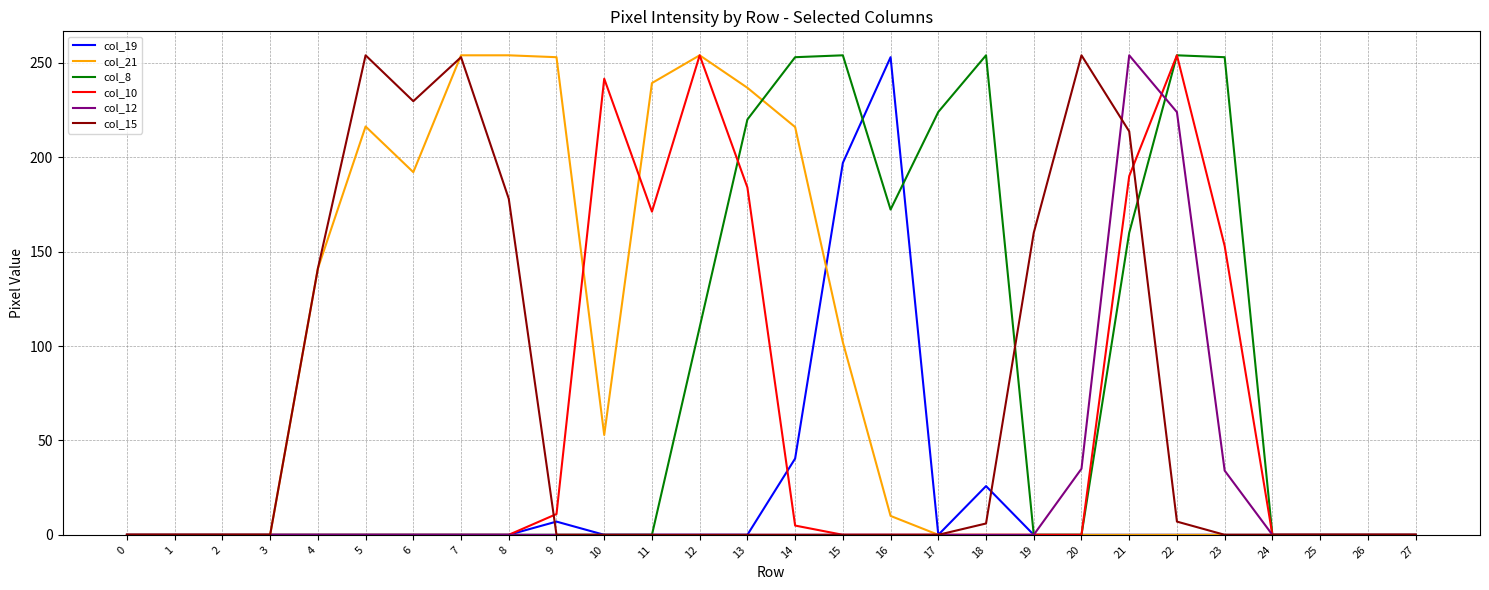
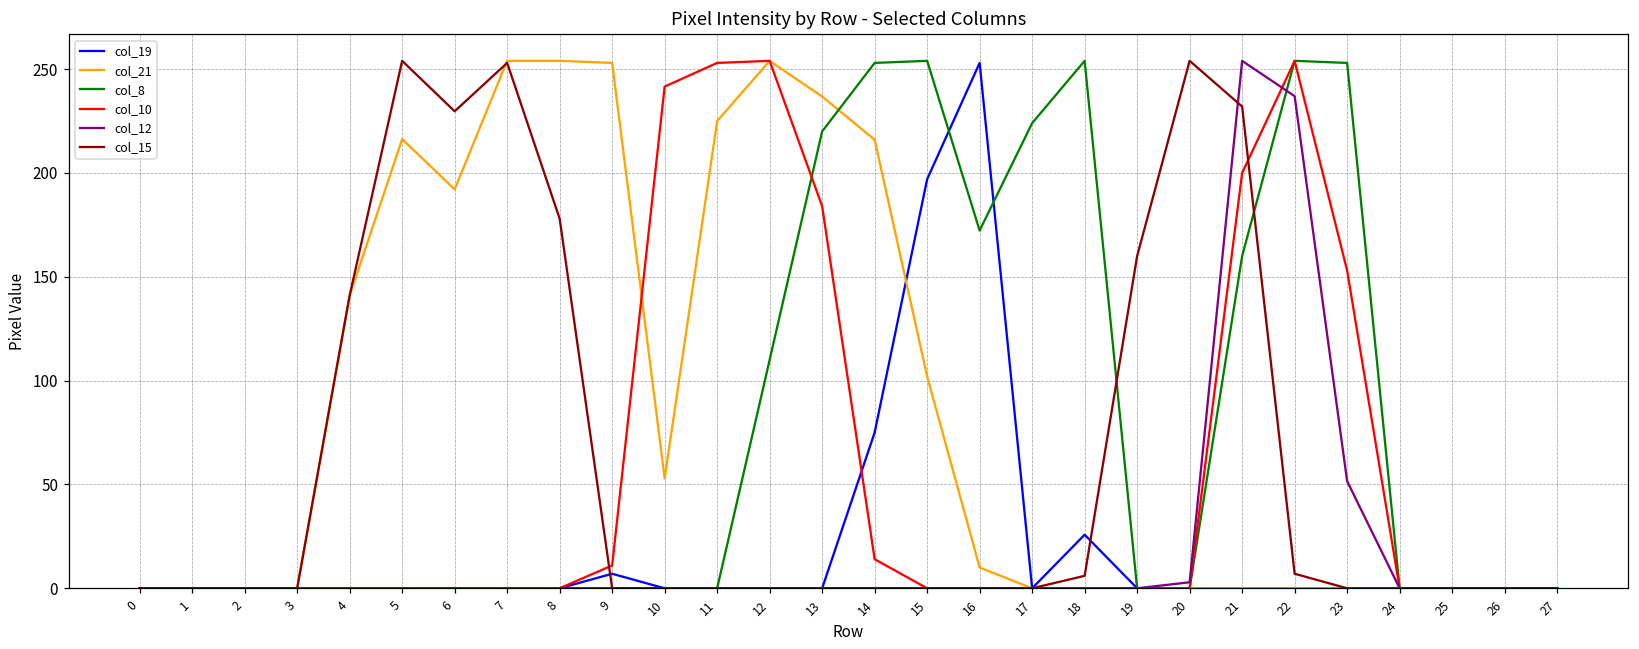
col_21, 11: 239 -> 225
col_10, 11: 171 -> 253
col_19, 14: 40 -> 75
col_10, 14: 5 -> 14
col_12, 20: 35 -> 3
col_10, 21: 190 -> 200
col_15, 21: 214 -> 232
col_12, 22: 224 -> 237
col_12, 23: 34 -> 52
